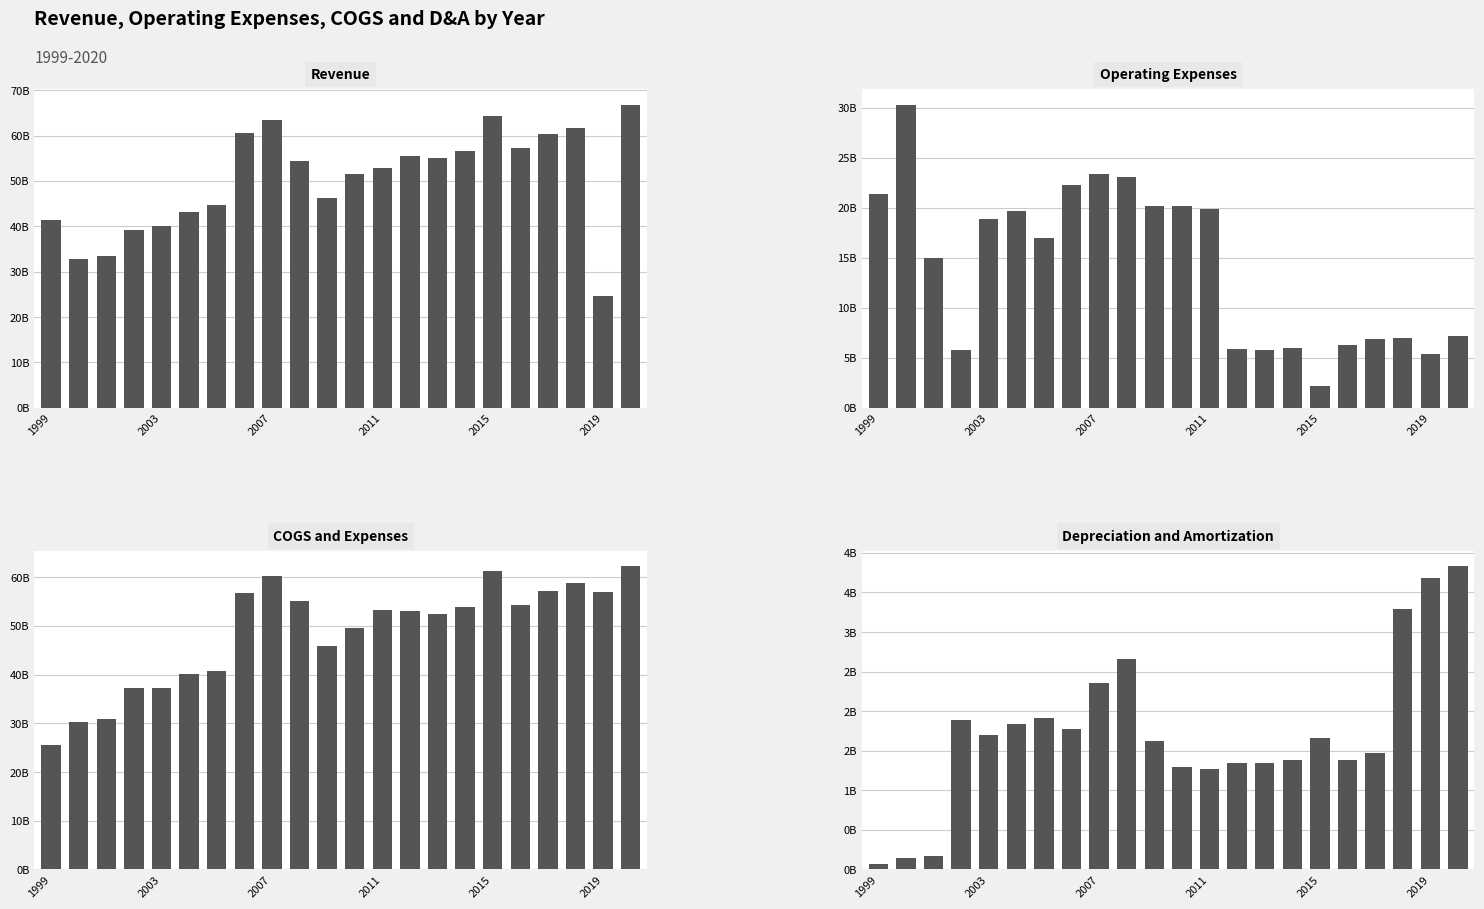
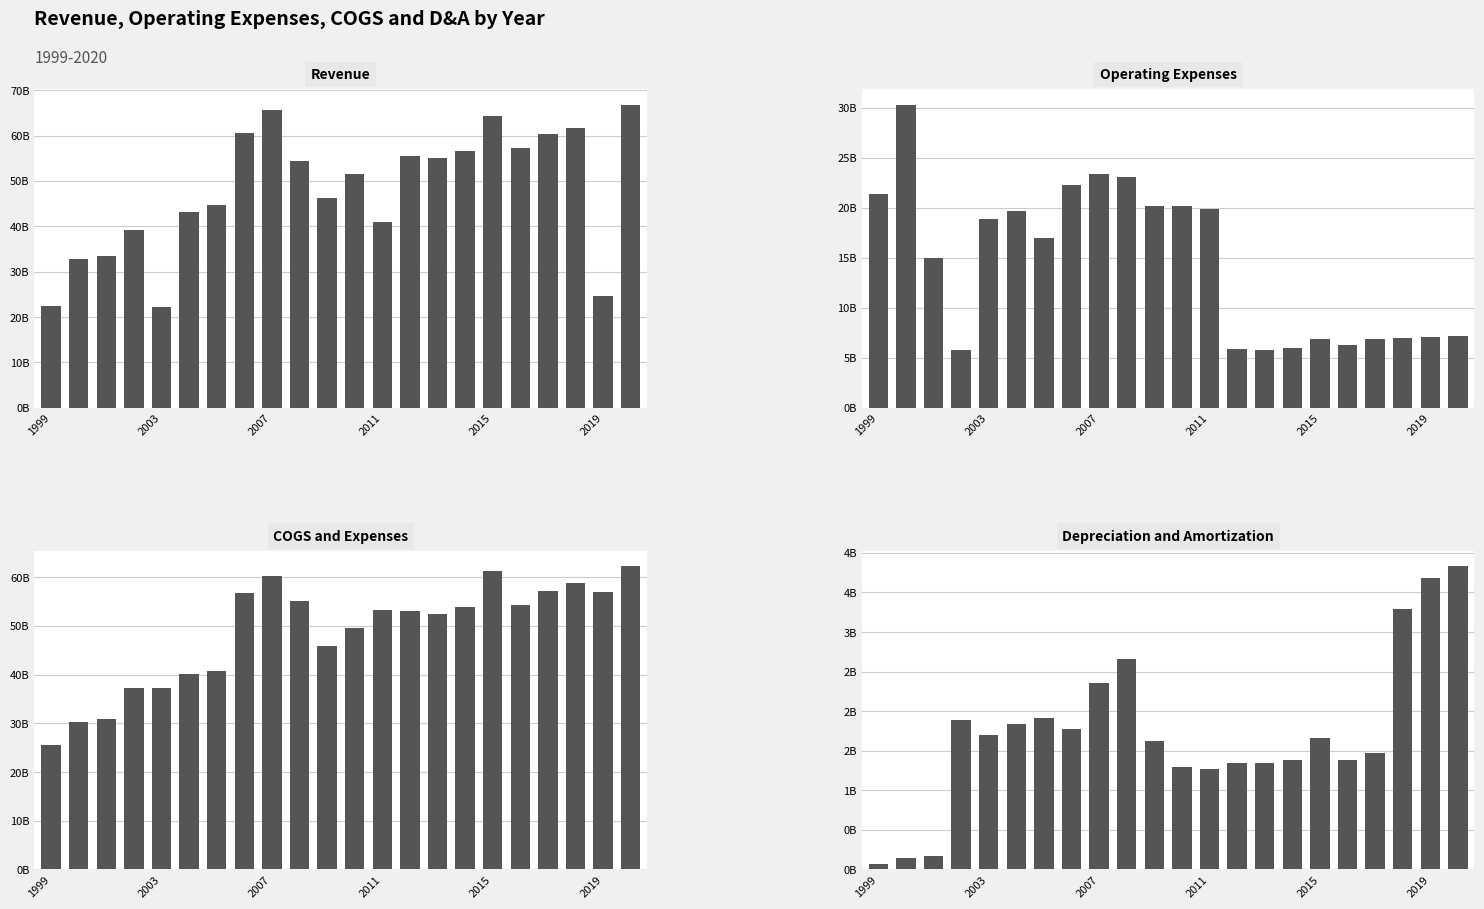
Revenue, 1999: 41000000000 -> 22000000000
Revenue, 2003: 40000000000 -> 22000000000
Revenue, 2007: 64000000000 -> 66000000000
Revenue, 2011: 53000000000 -> 41000000000
Operating Expenses, 2015: 2000000000 -> 7000000000
Operating Expenses, 2019: 5000000000 -> 7000000000
